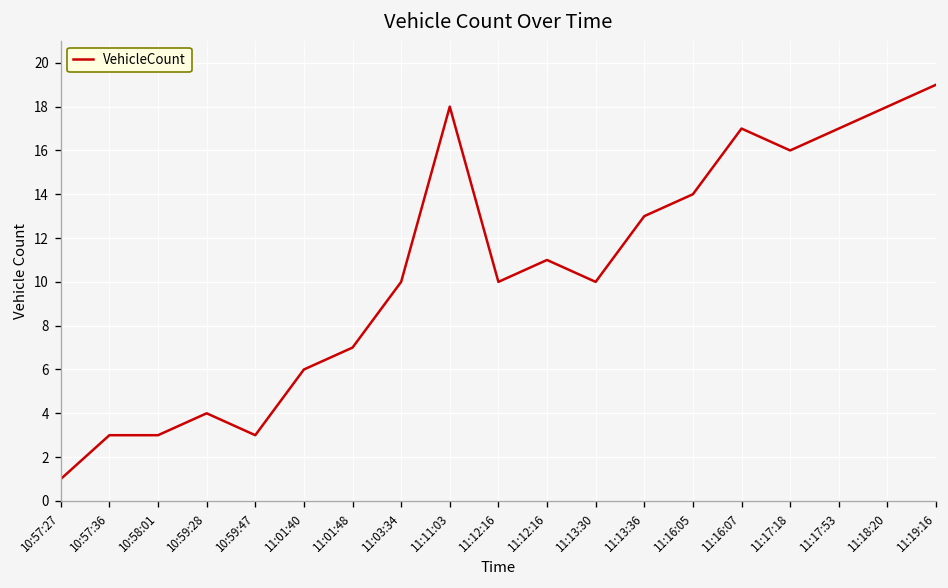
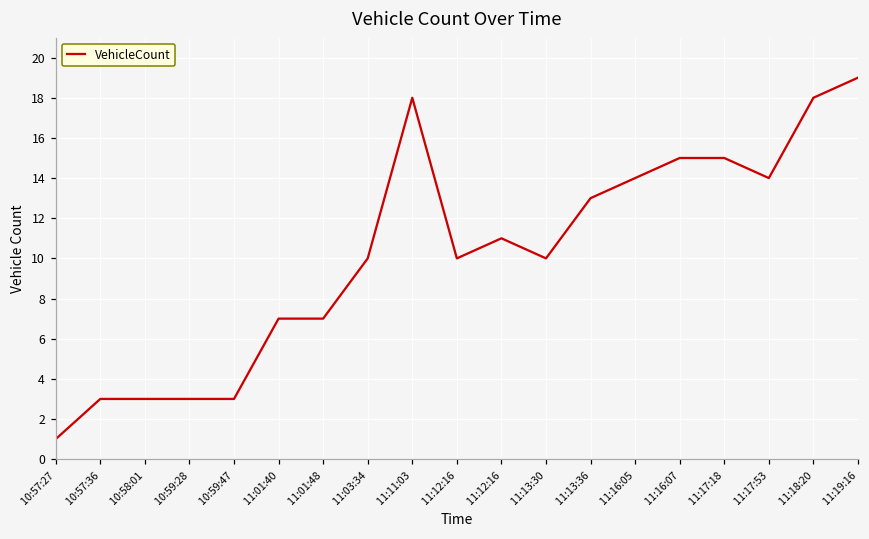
10:59:28: 4 -> 3
11:01:40: 6 -> 7
11:16:07: 17 -> 15
11:17:18: 16 -> 15
11:17:53: 17 -> 14
